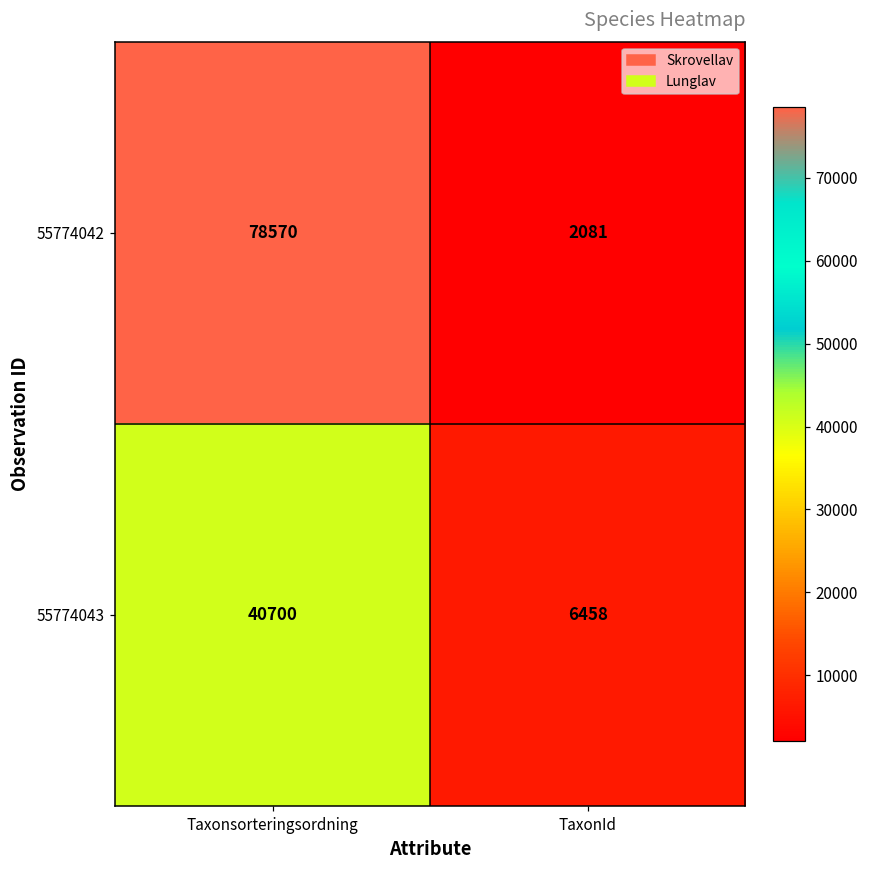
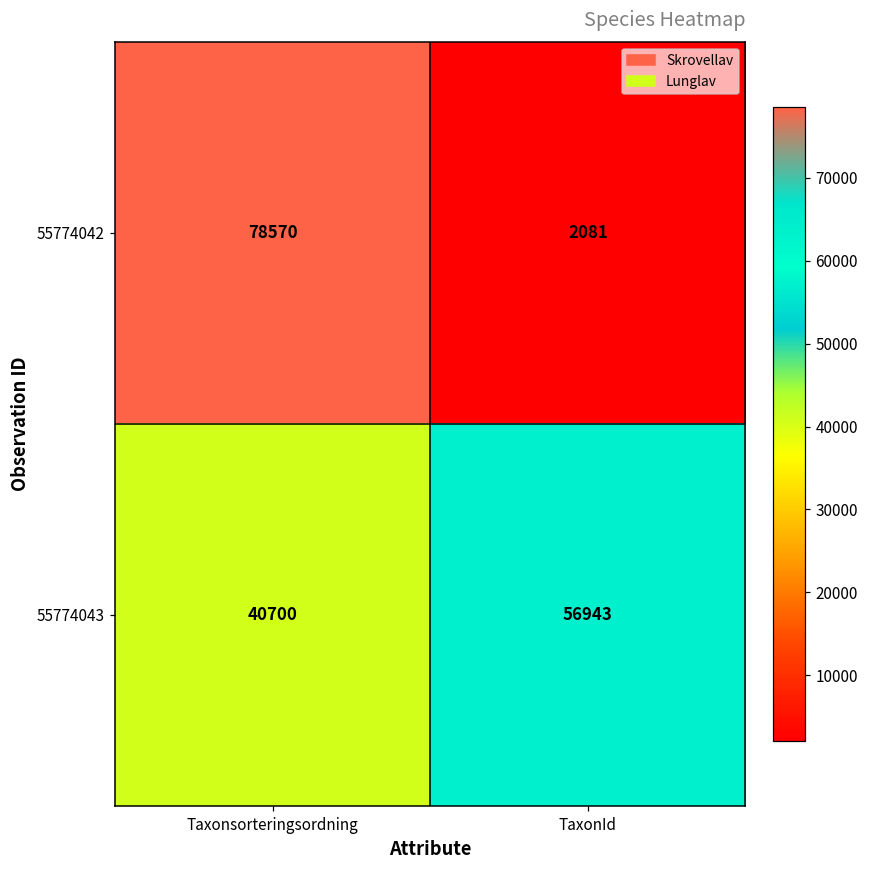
55774043, TaxonId: 6458 -> 56943
